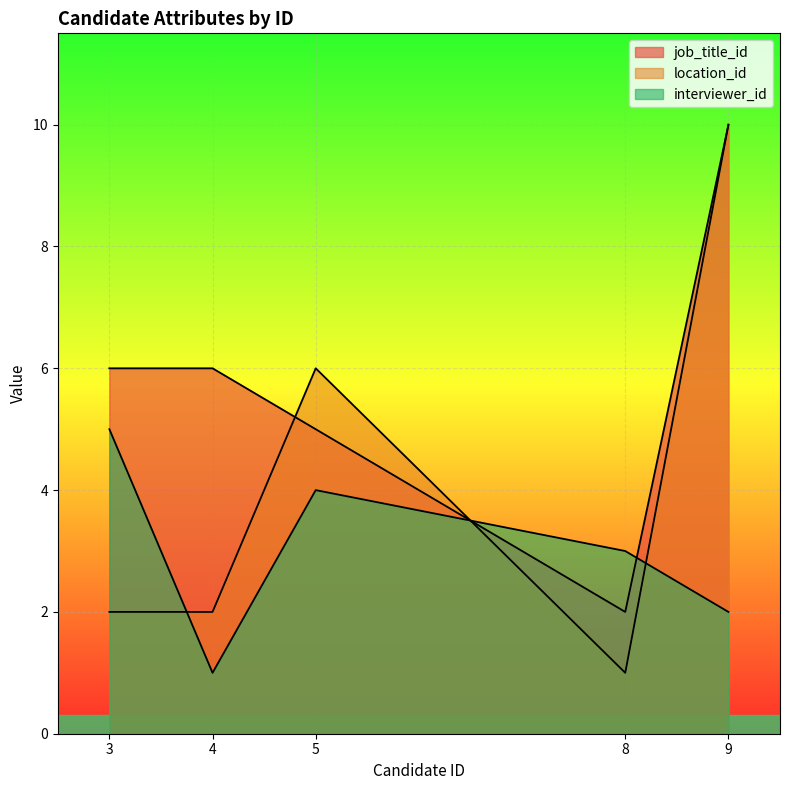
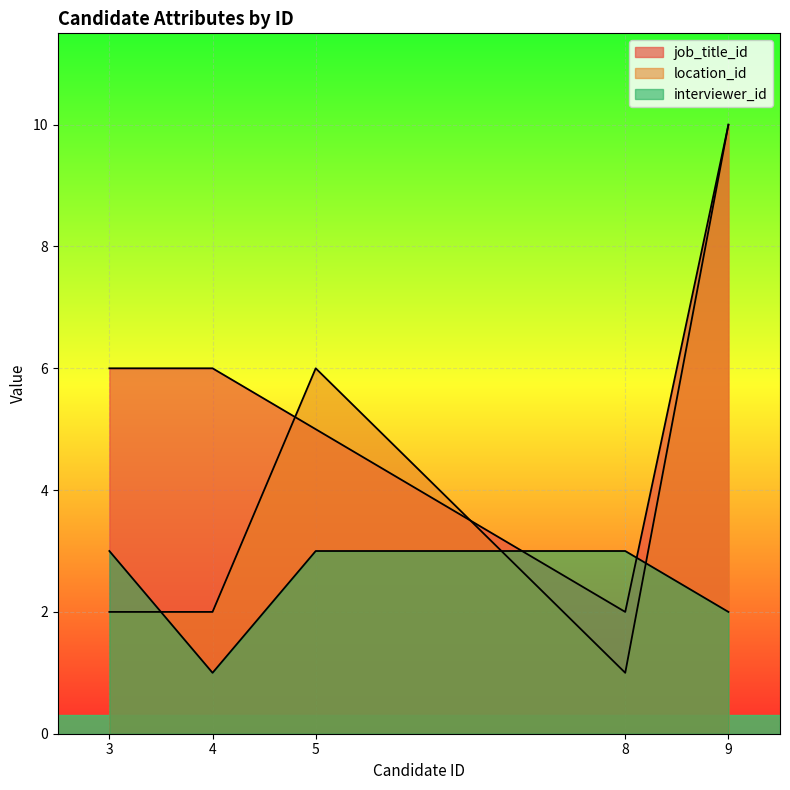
interviewer_id, 3: 5 -> 3
interviewer_id, 5: 4 -> 3
